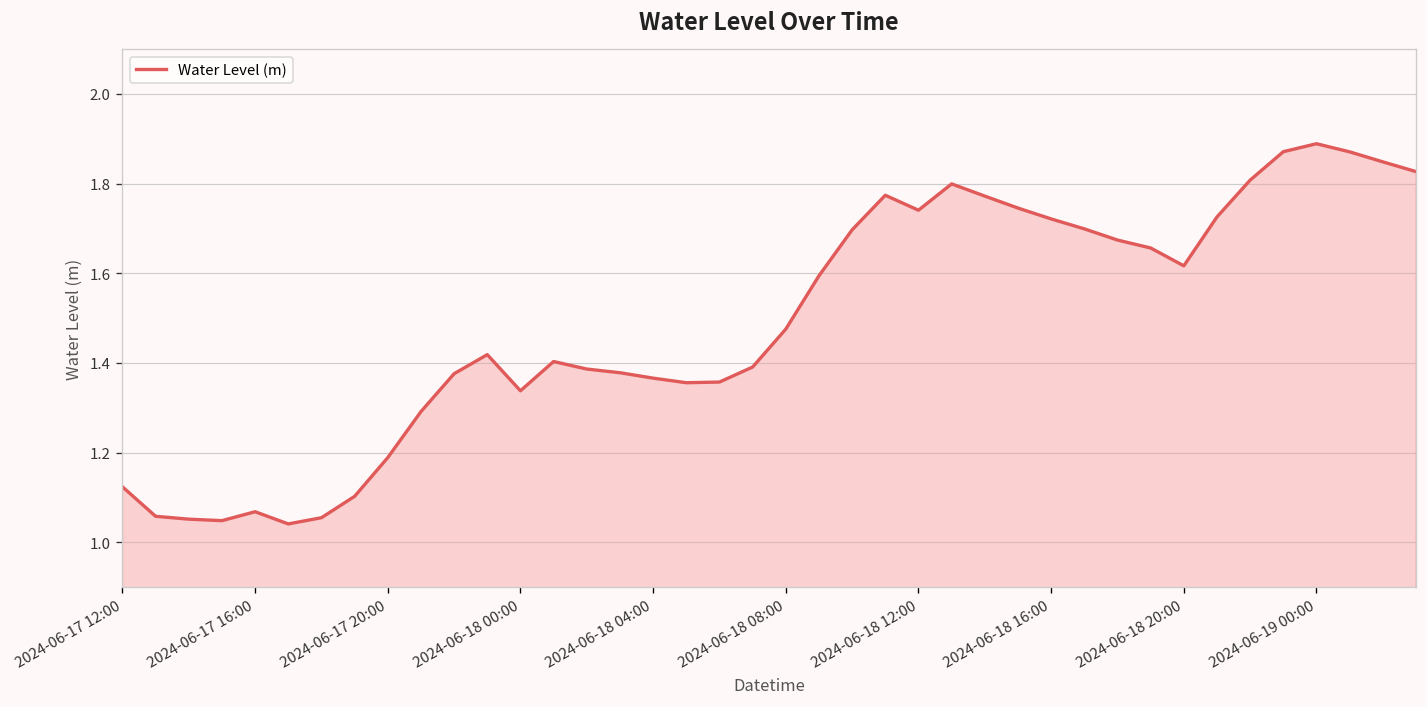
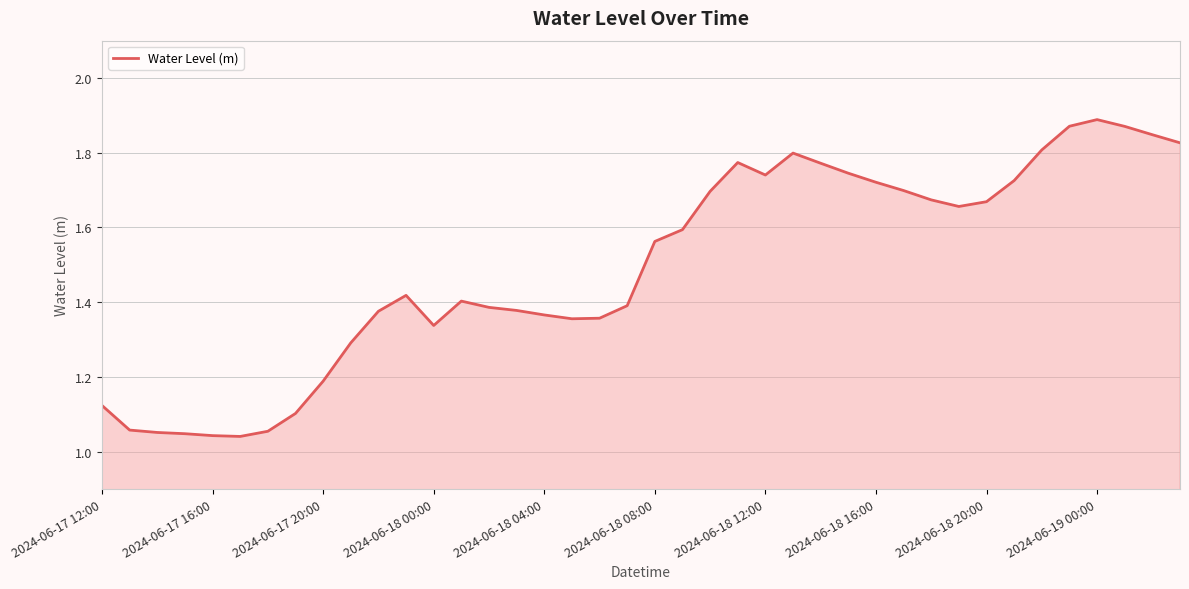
2024-06-17 16:00: 1.07 -> 1.04
2024-06-18 08:00: 1.48 -> 1.56
2024-06-18 20:00: 1.62 -> 1.67
